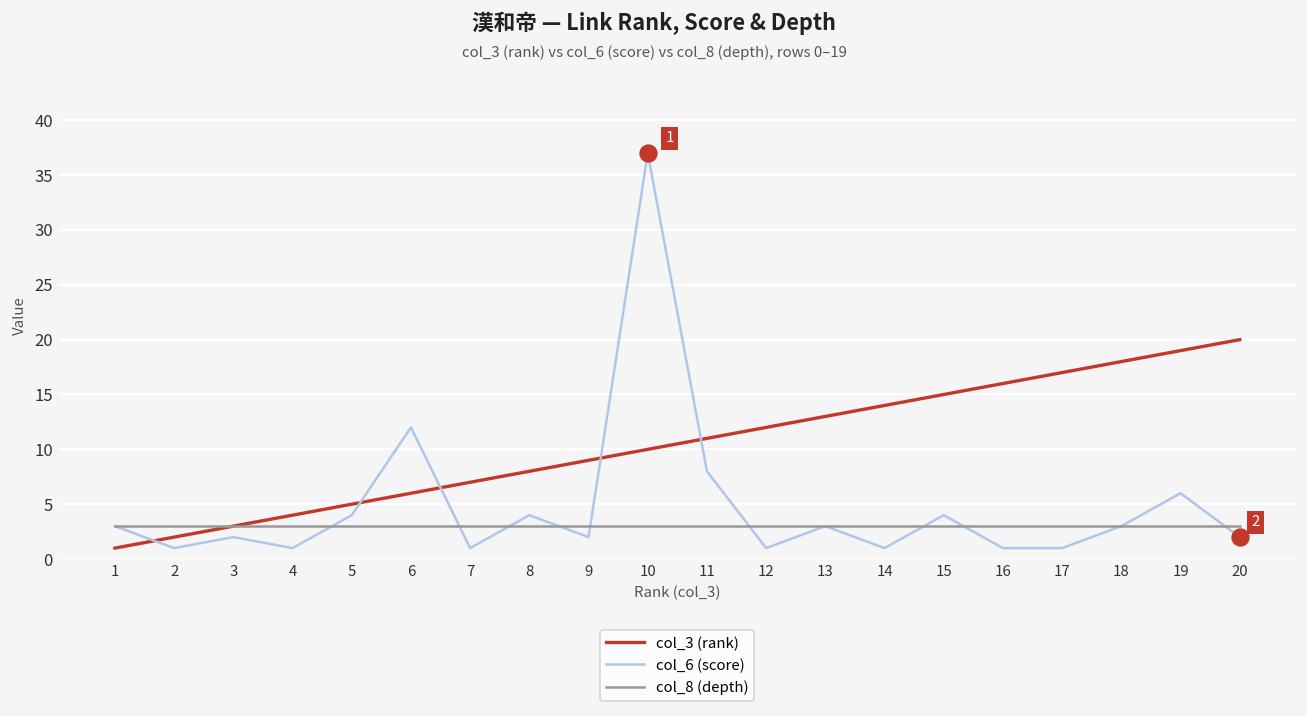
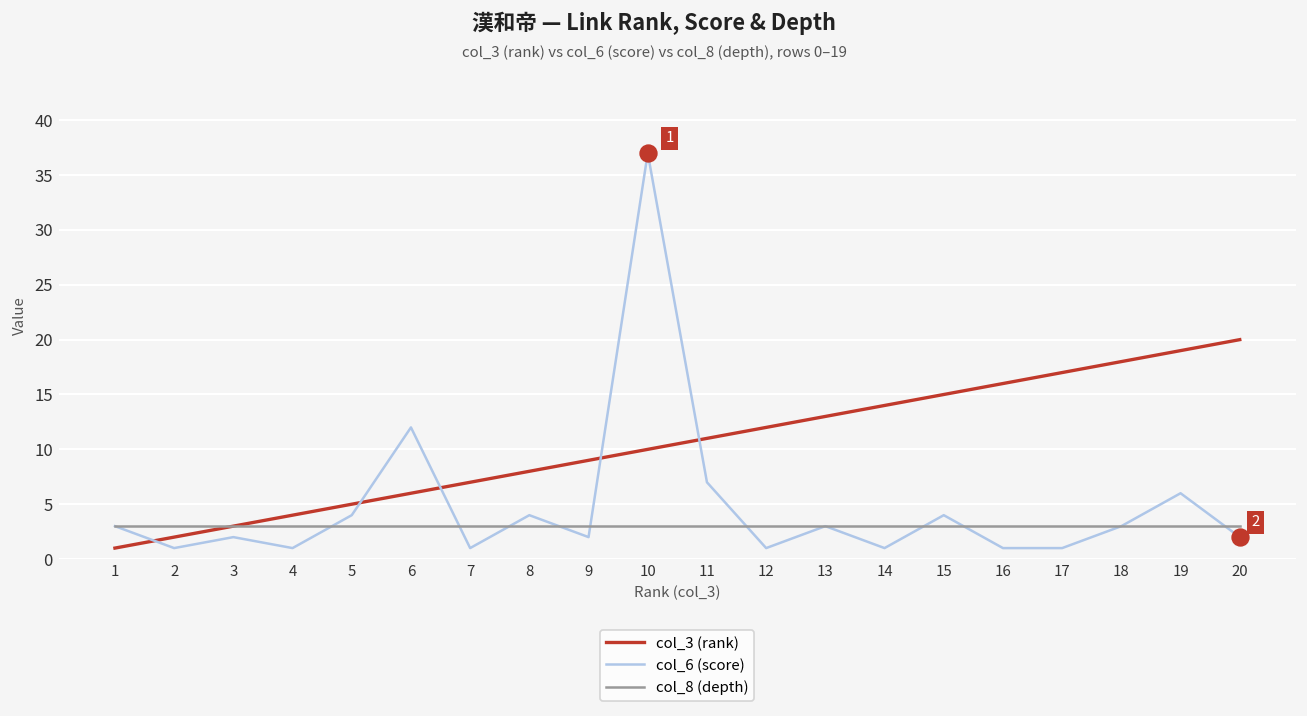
col_6 (score), 11: 8 -> 7
